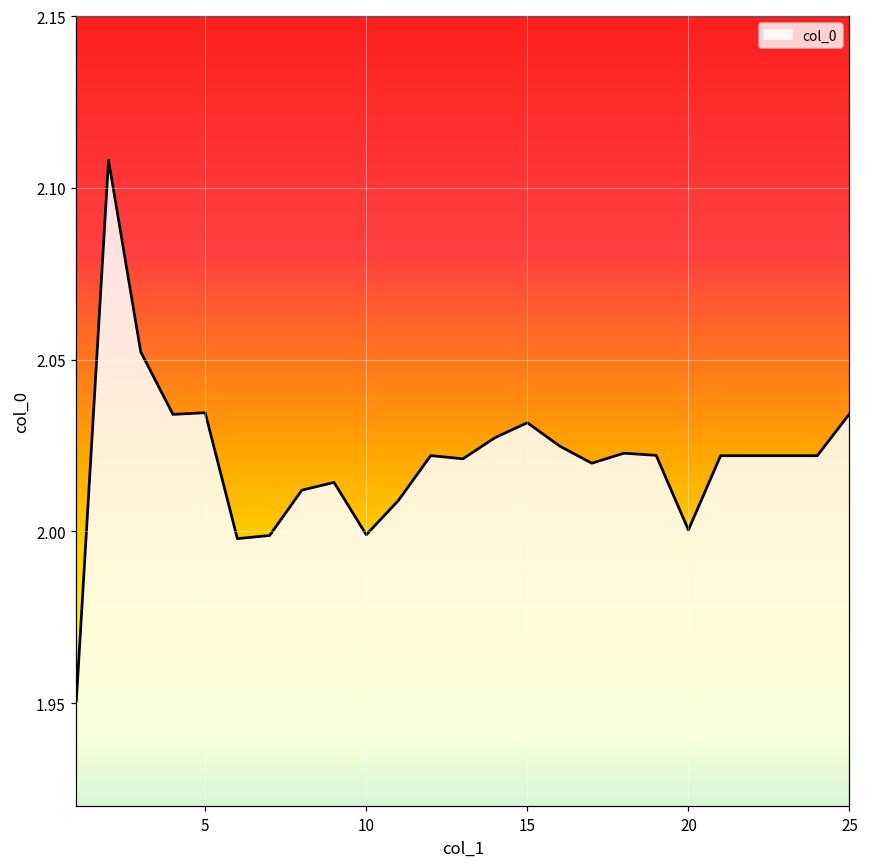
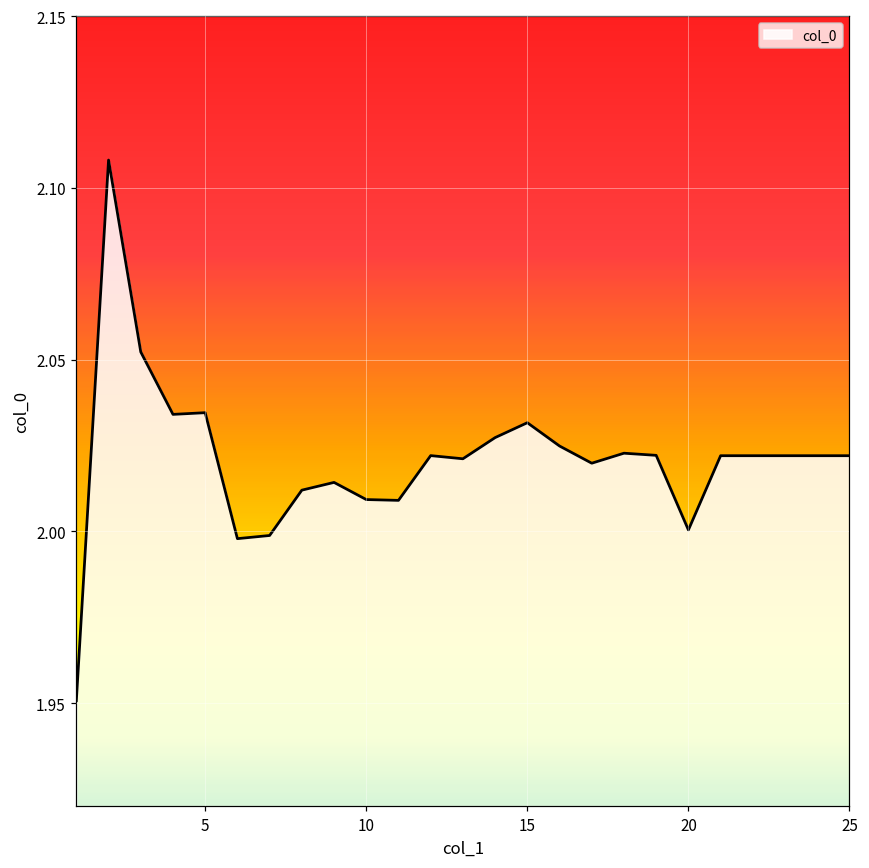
10: 1.999 -> 2.009
25: 2.034 -> 2.022
